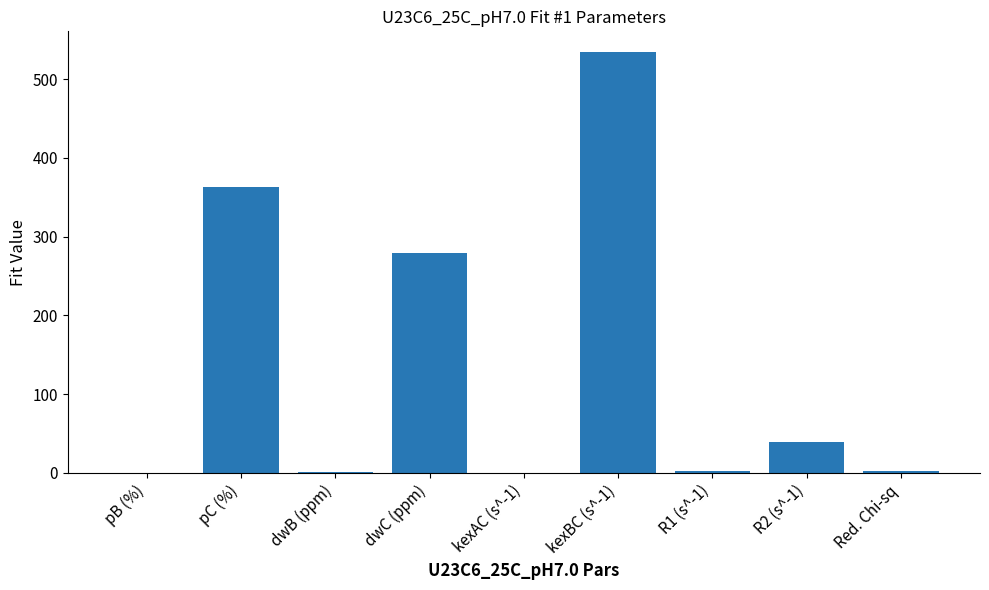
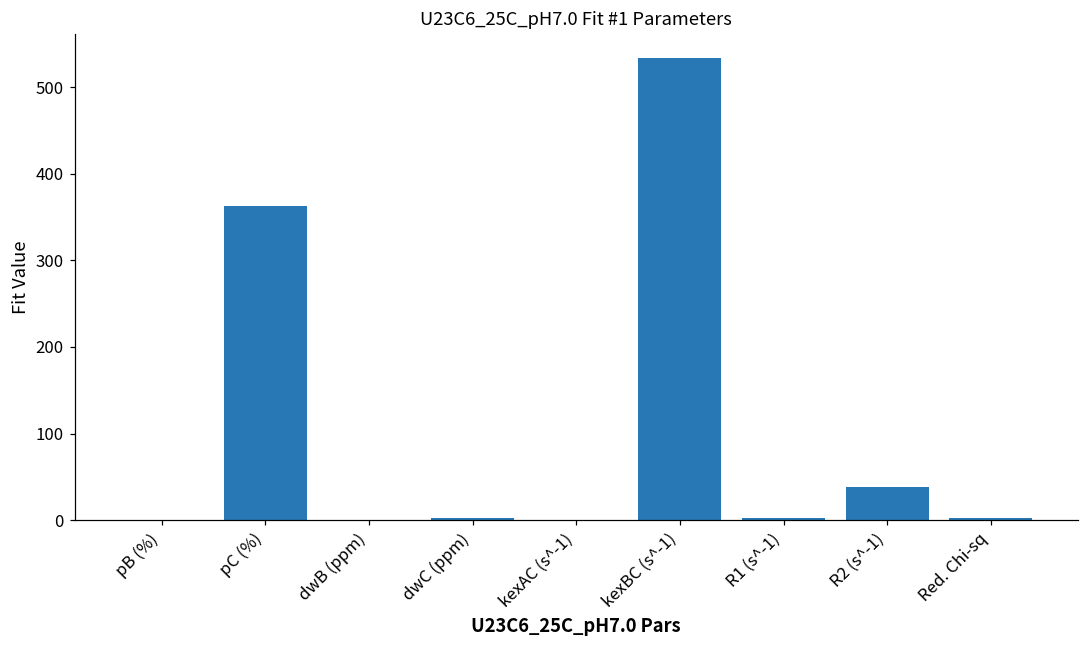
dwC (ppm): 280 -> 0
